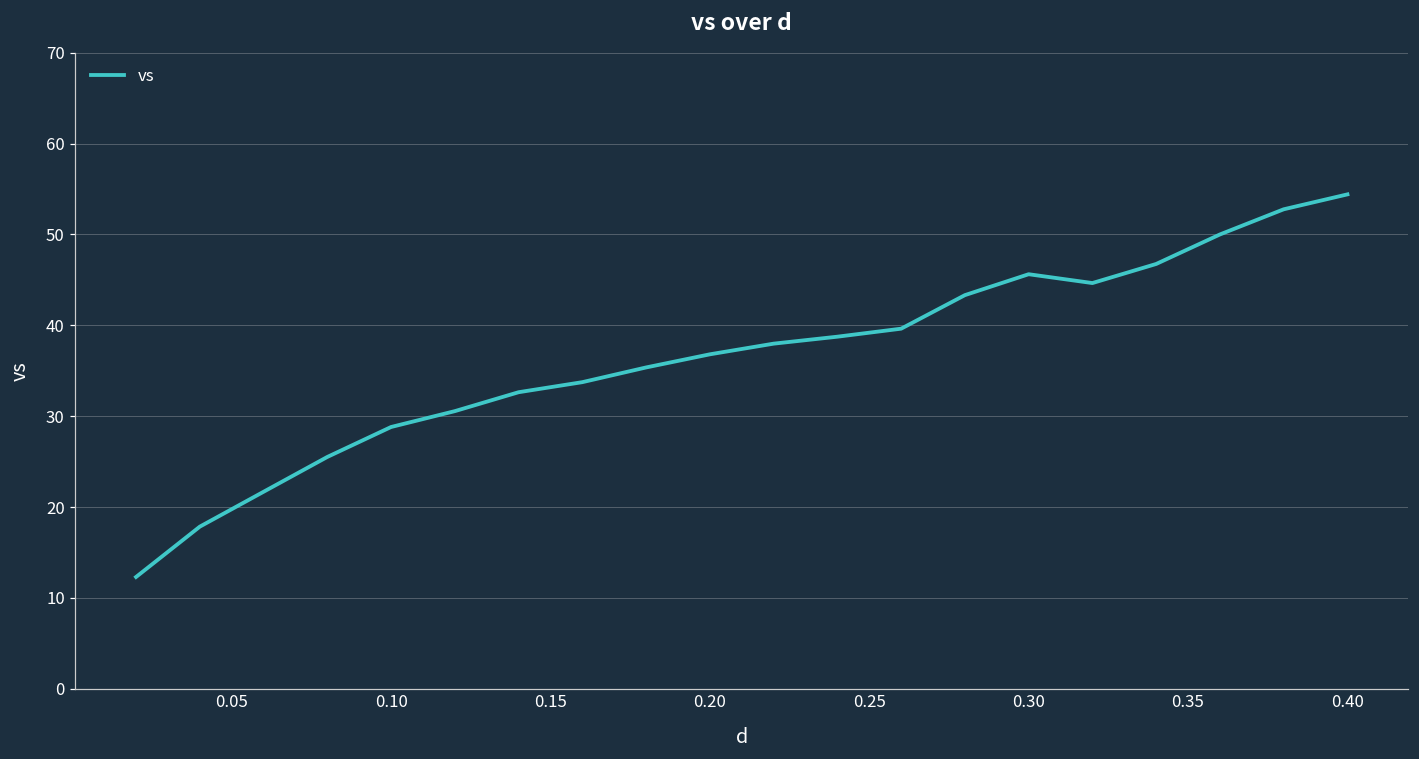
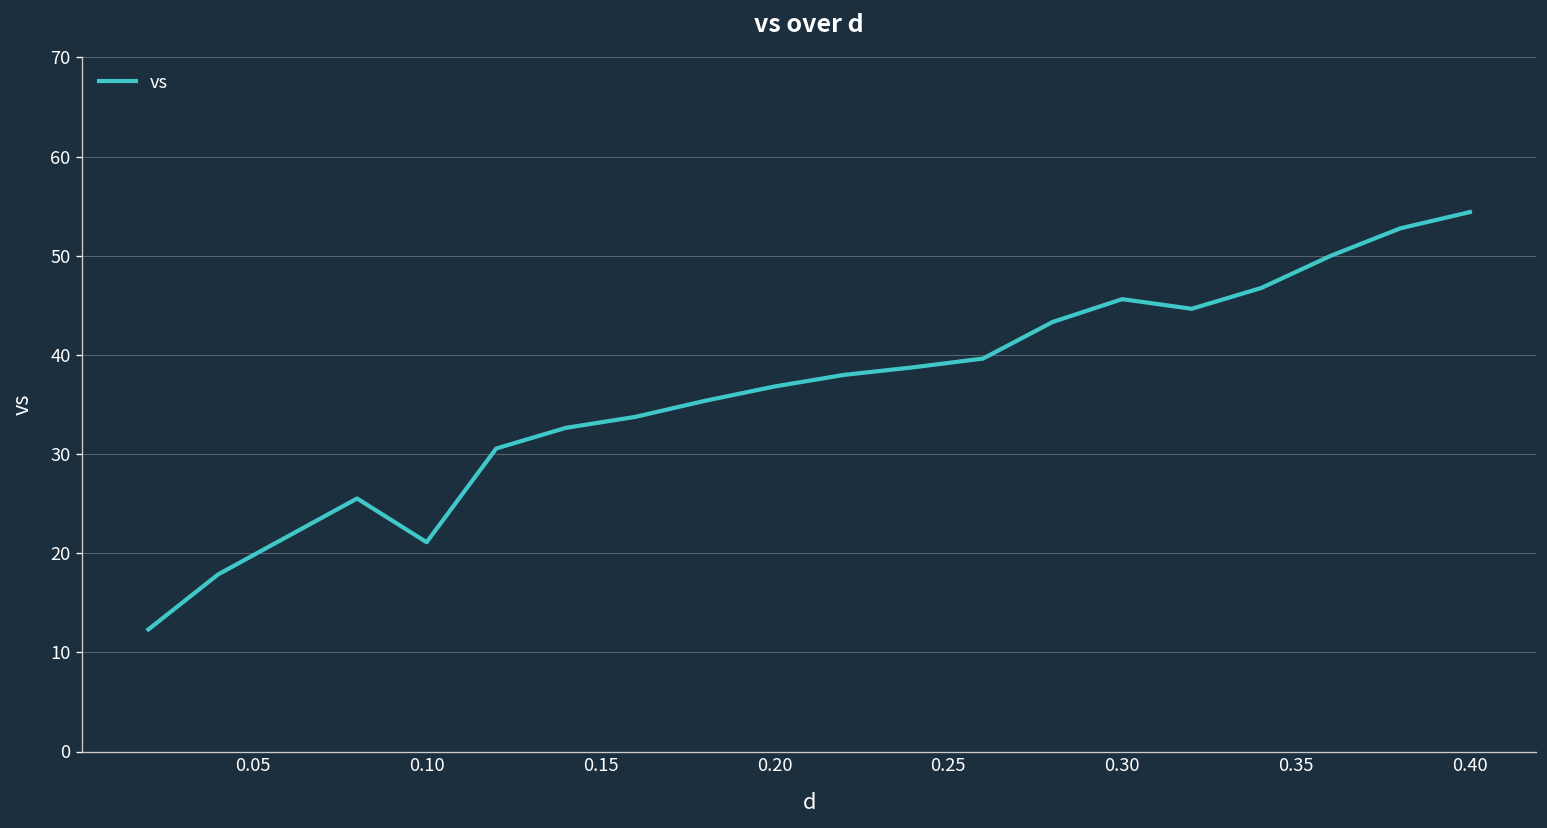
0.10: 29 -> 21
